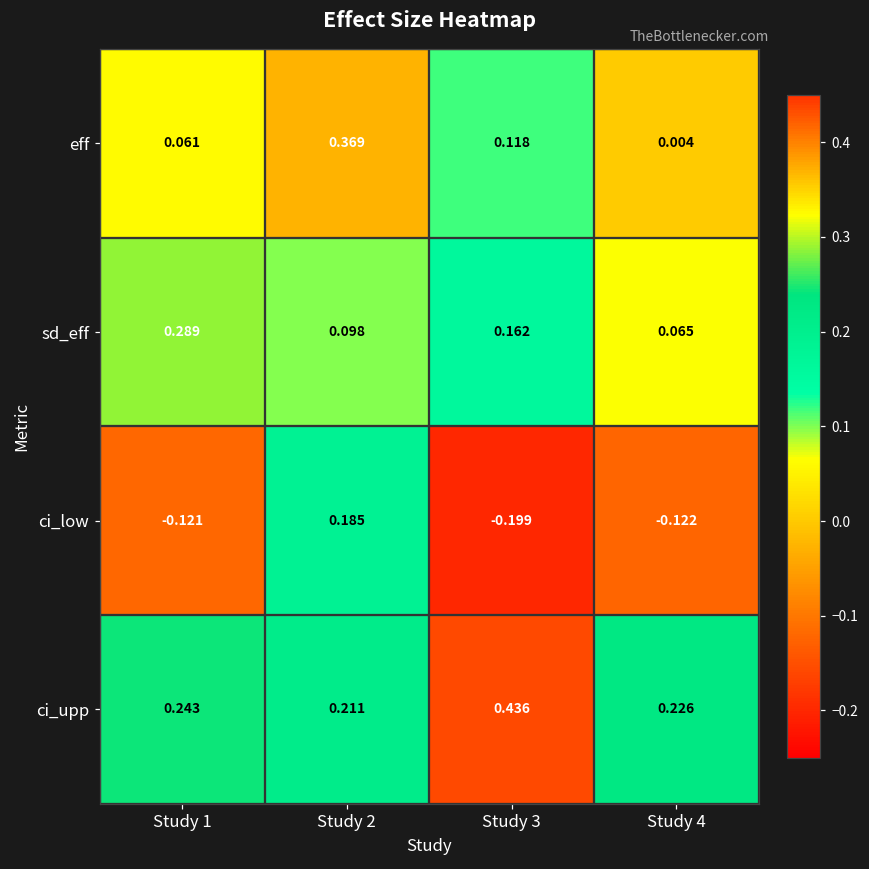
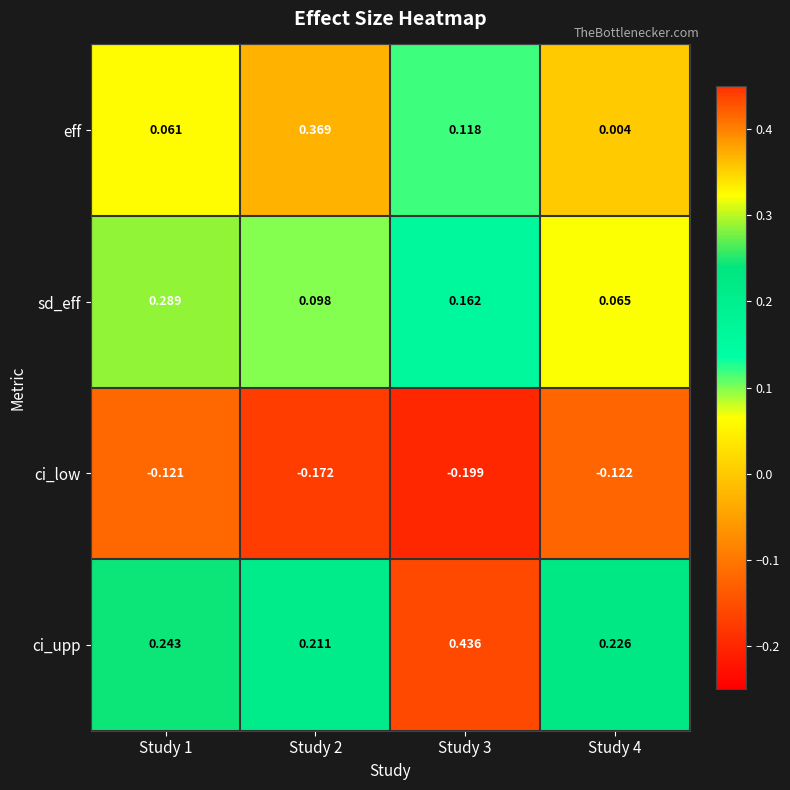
ci_low, Study 2: 0.185 -> -0.172
